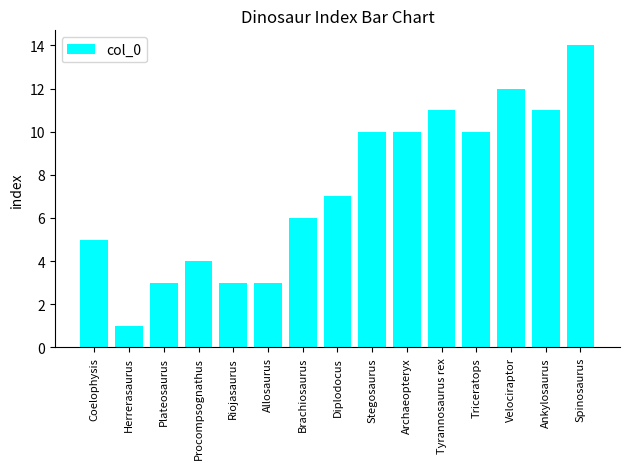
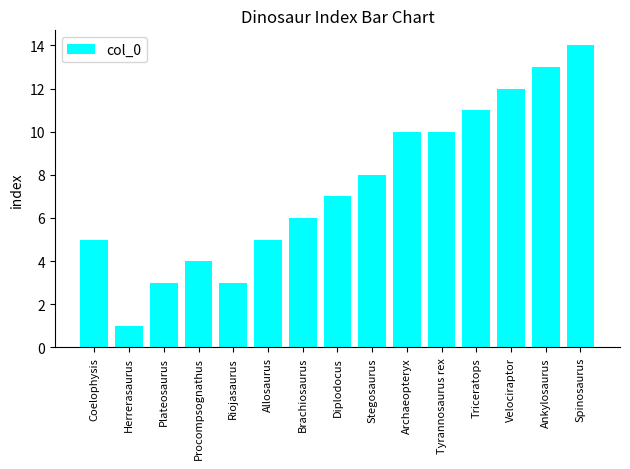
Allosaurus: 3 -> 5
Stegosaurus: 10 -> 8
Tyrannosaurus rex: 11 -> 10
Triceratops: 10 -> 11
Ankylosaurus: 11 -> 13
